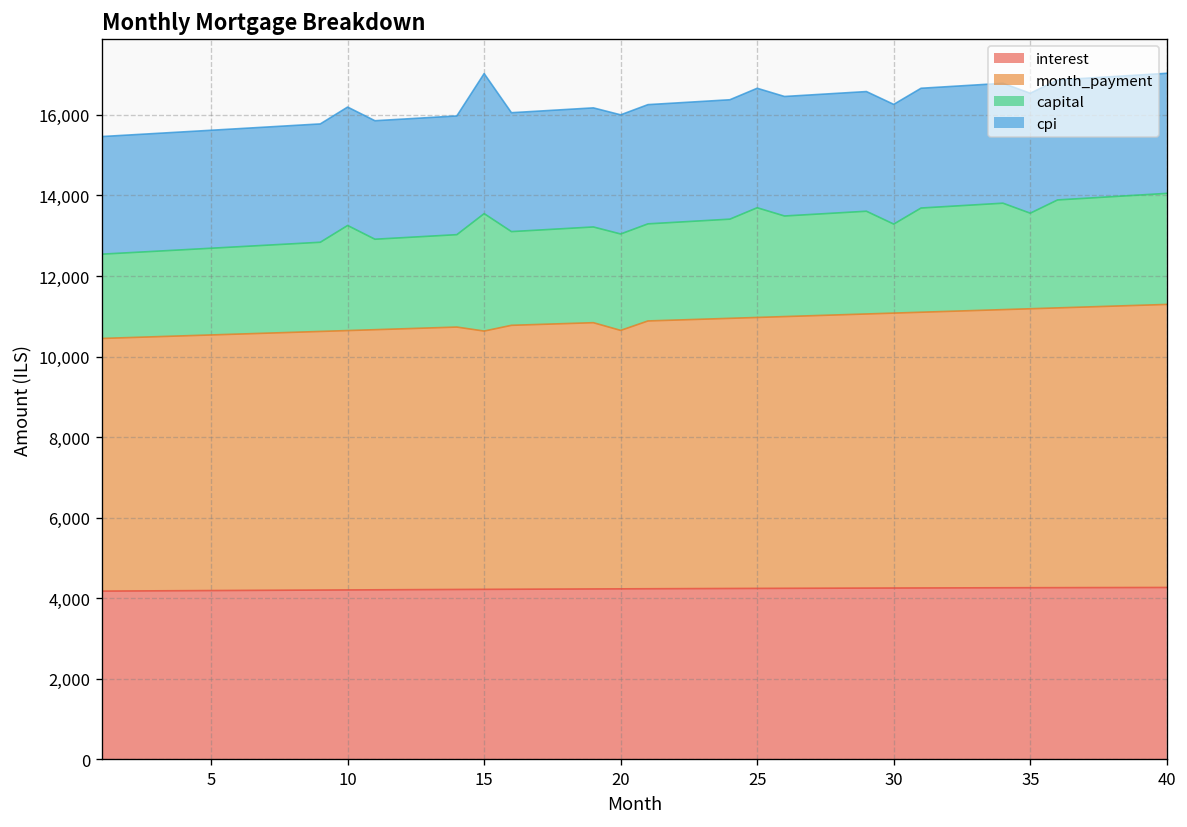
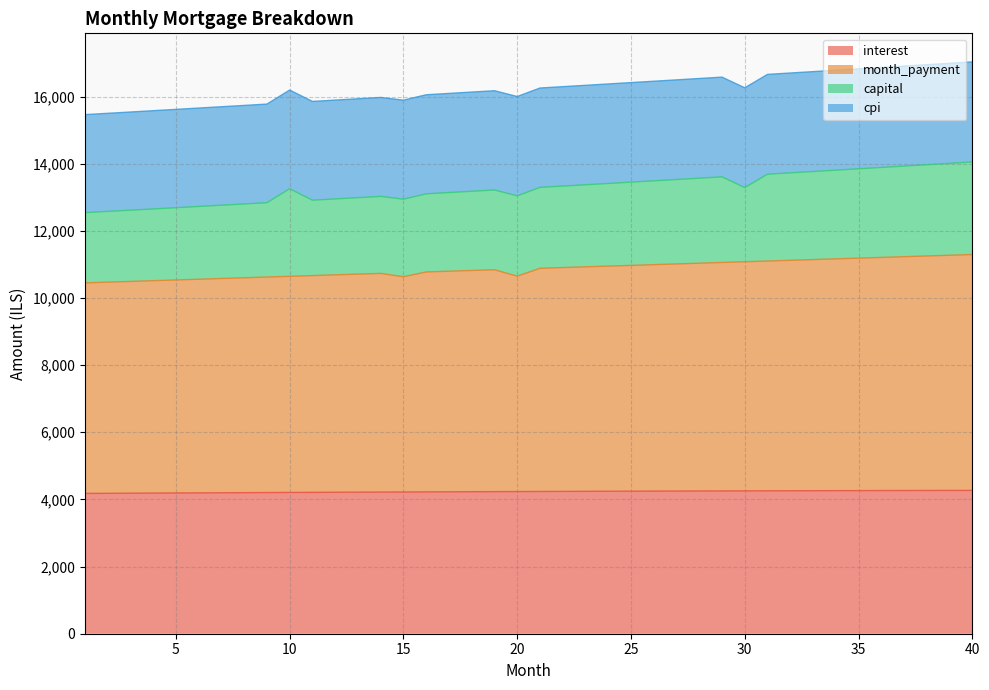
capital, 15: 2,900 -> 2,300
cpi, 15: 3,500 -> 2,900
capital, 25: 2,700 -> 2,500
capital, 35: 2,400 -> 2,700
